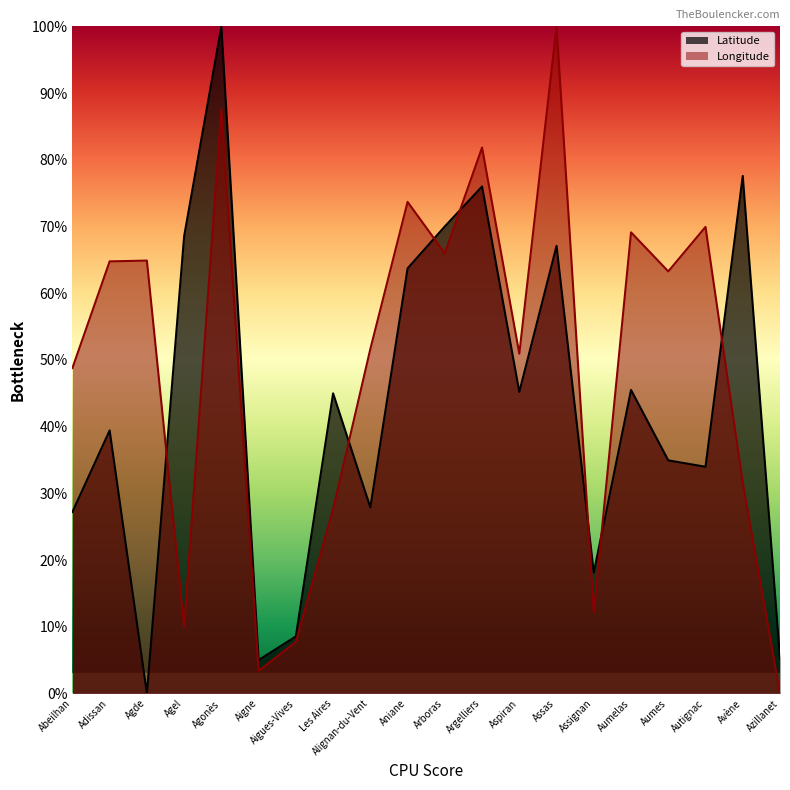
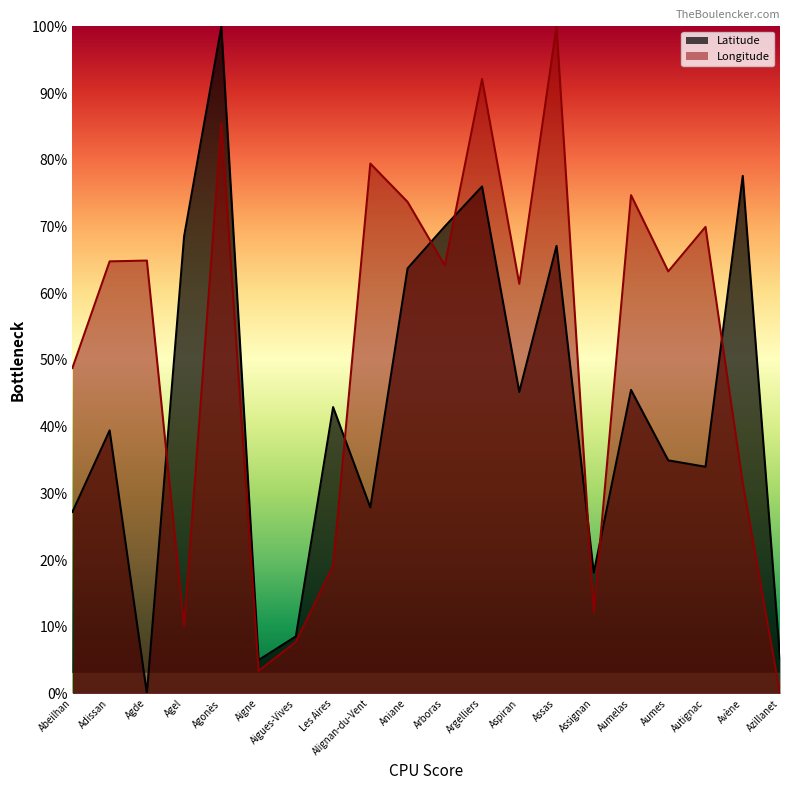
Longitude, Agonès: 88% -> 85%
Latitude, Les Aires: 45% -> 43%
Longitude, Les Aires: 28% -> 19%
Longitude, Alignan-du-Vent: 52% -> 79%
Longitude, Arboras: 66% -> 64%
Longitude, Argelliers: 82% -> 92%
Longitude, Aspiran: 51% -> 61%
Longitude, Aumelas: 69% -> 75%
